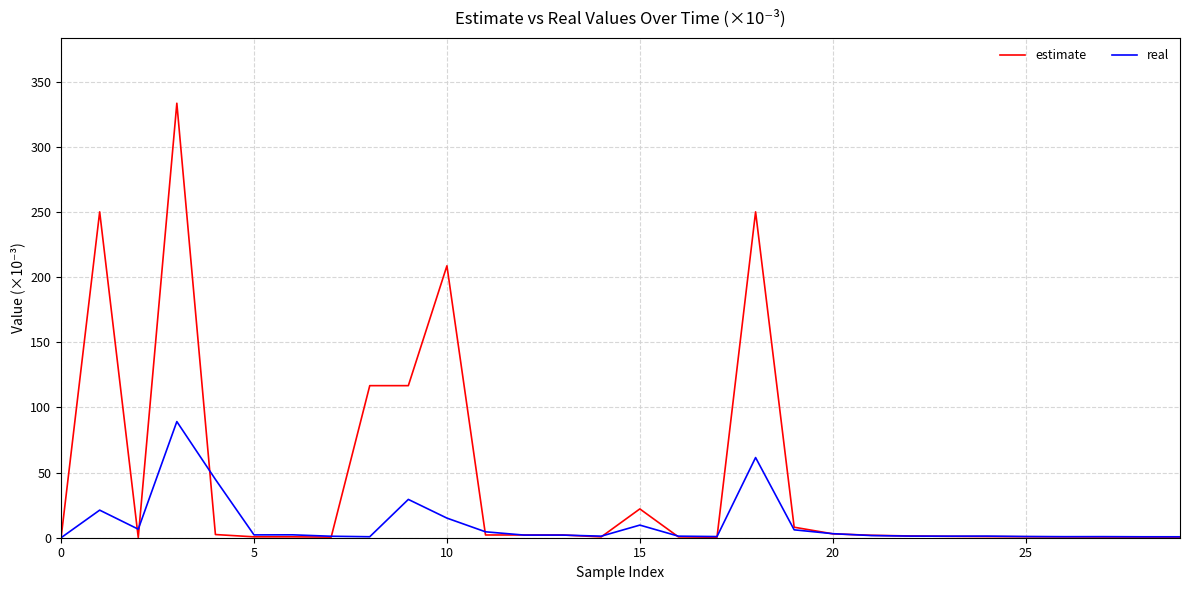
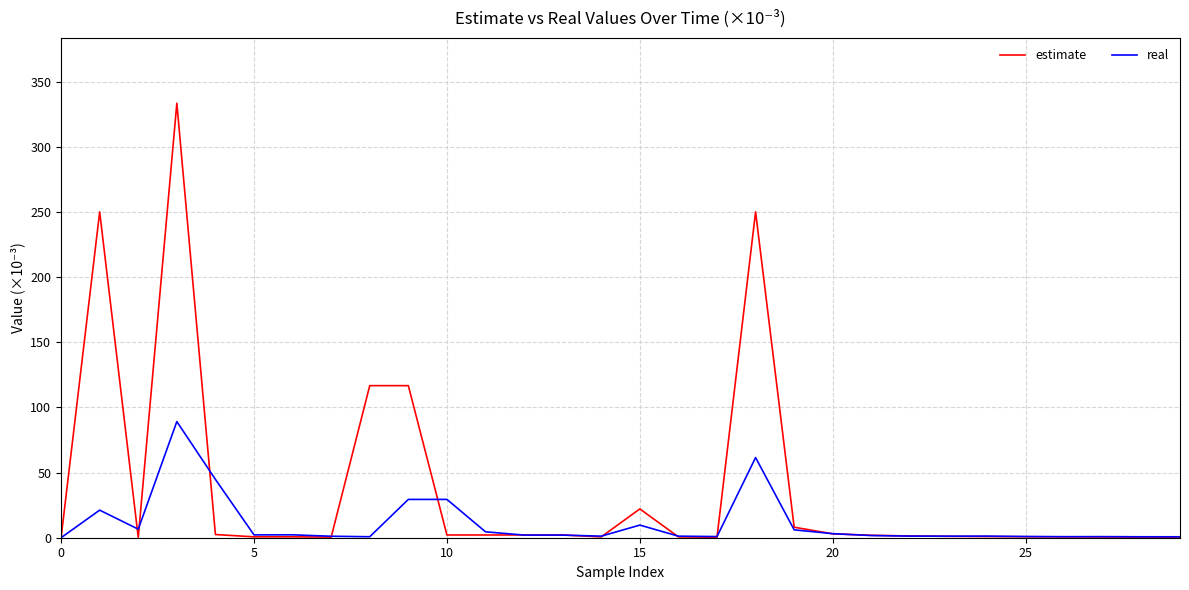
estimate, 10: 209 -> 2
real, 10: 15 -> 29
